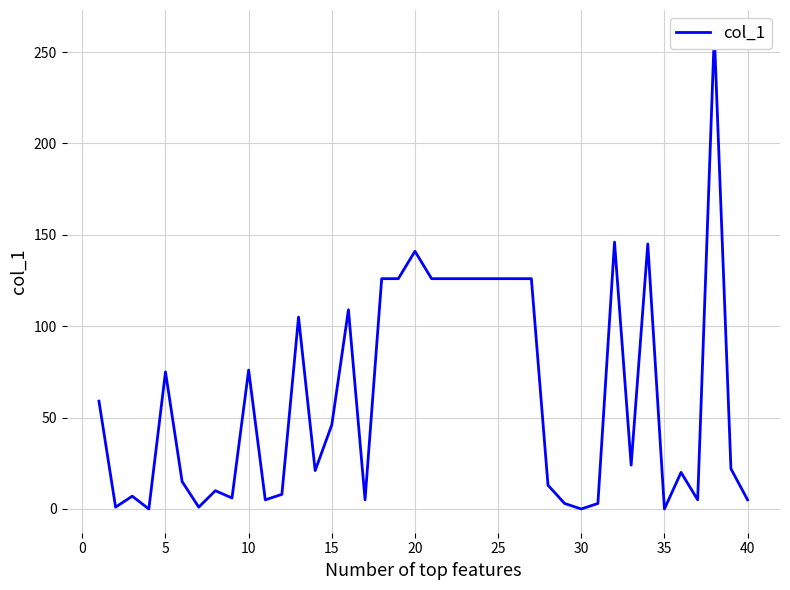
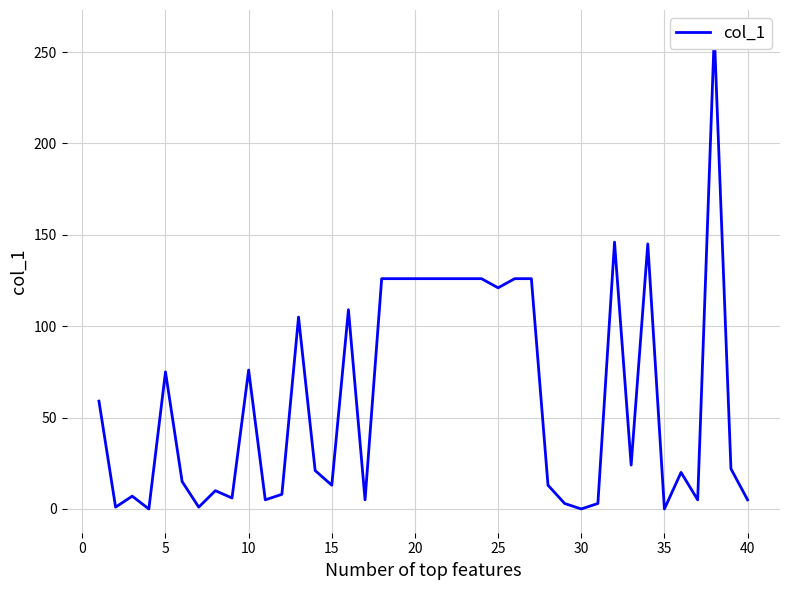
15: 46 -> 13
20: 141 -> 126
25: 126 -> 121
